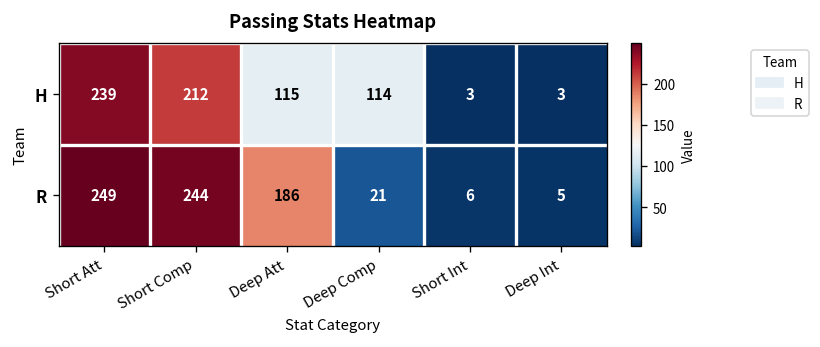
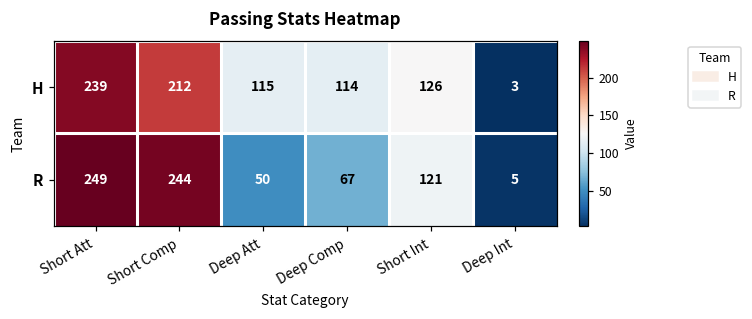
H, Short Int: 3 -> 126
R, Deep Att: 186 -> 50
R, Deep Comp: 21 -> 67
R, Short Int: 6 -> 121
